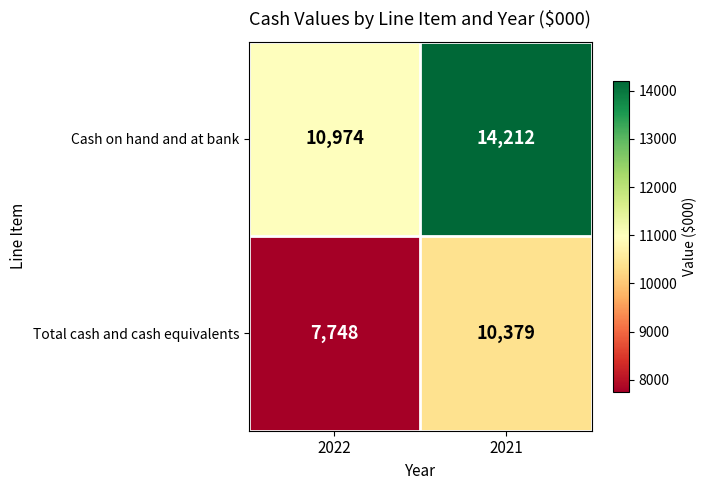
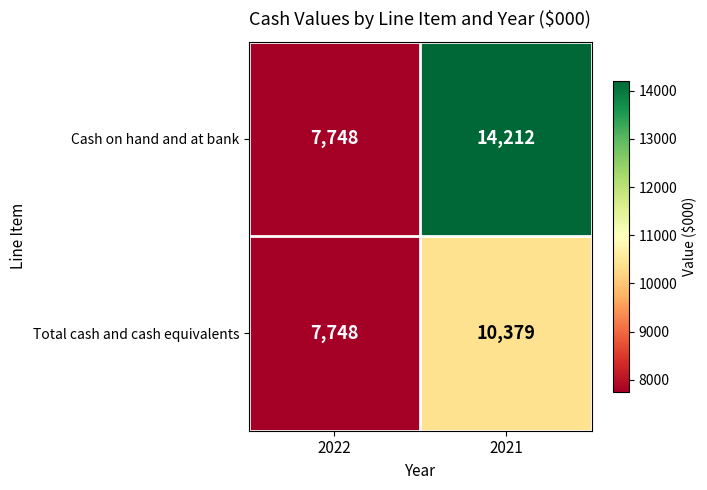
Cash on hand and at bank, 2022: 10,974 -> 7,748
